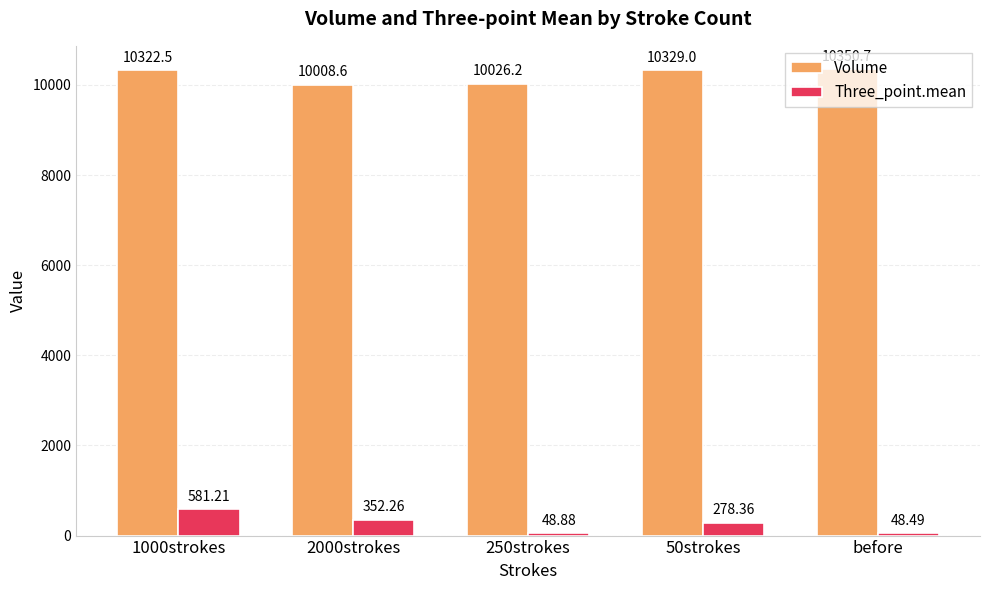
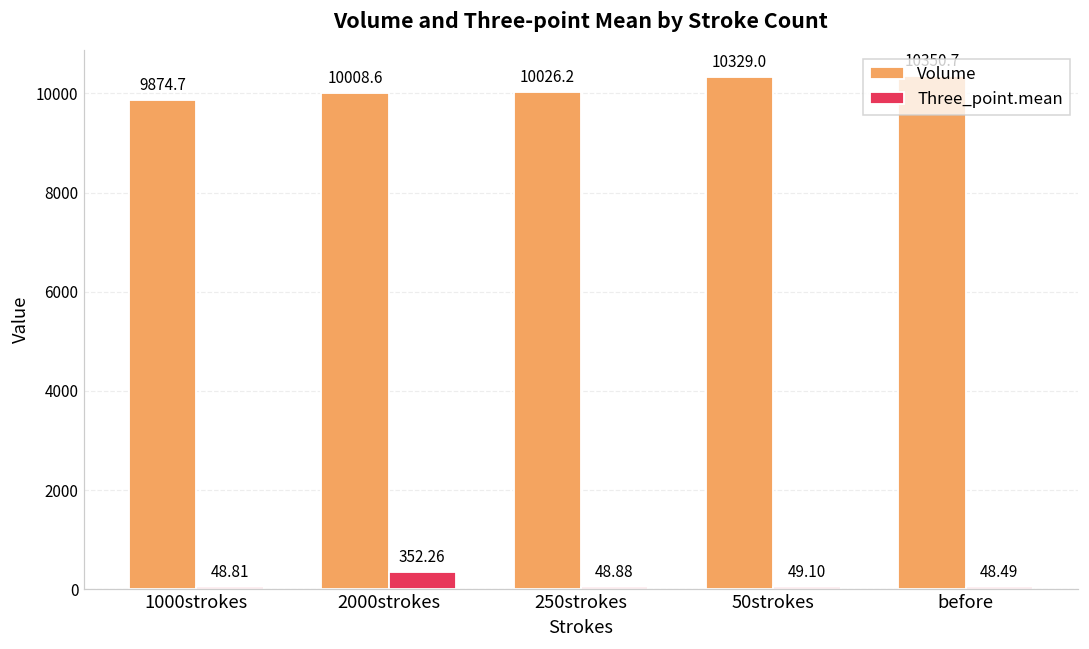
Volume, 1000strokes: 10322.5 -> 9874.7
Three_point.mean, 1000strokes: 581.21 -> 48.81
Three_point.mean, 50strokes: 278.36 -> 49.10
